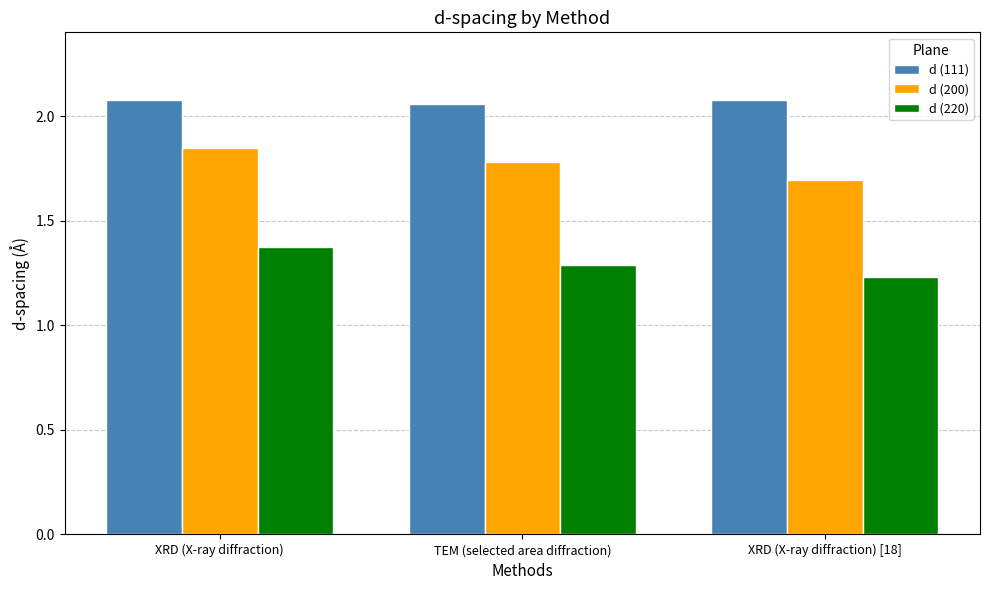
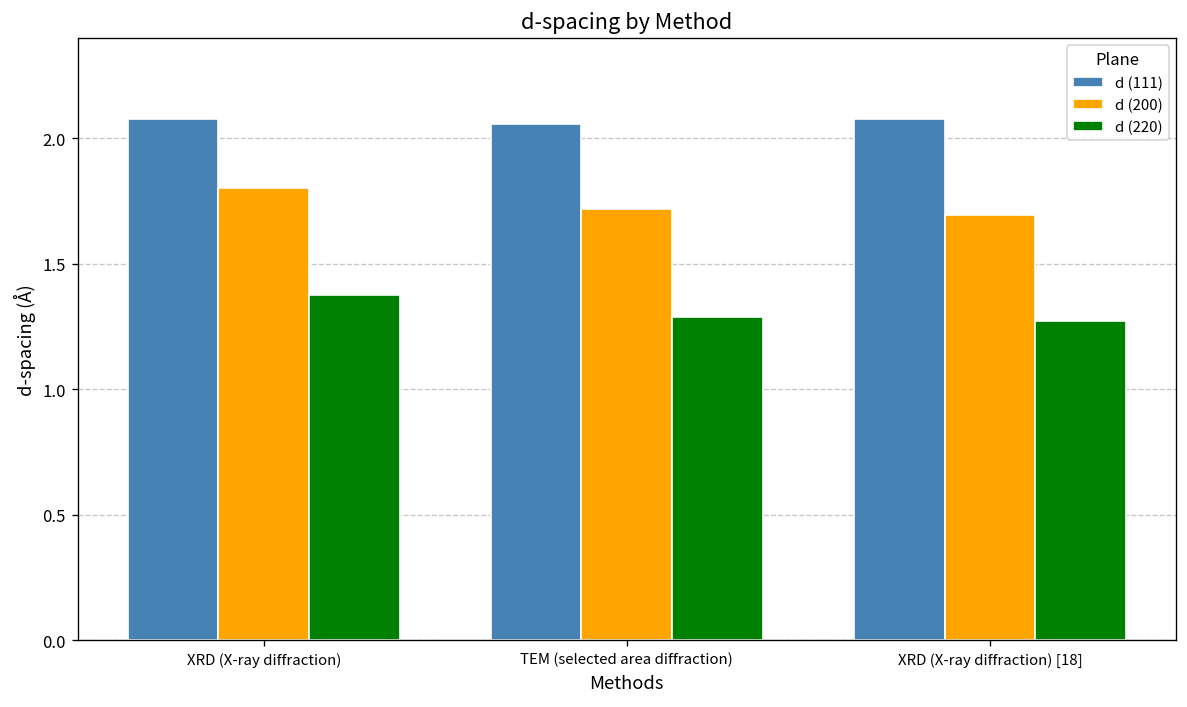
d (200), XRD (X-ray diffraction): 1.85 -> 1.80
d (200), TEM (selected area diffraction): 1.78 -> 1.72
d (220), XRD (X-ray diffraction) [18]: 1.23 -> 1.27
